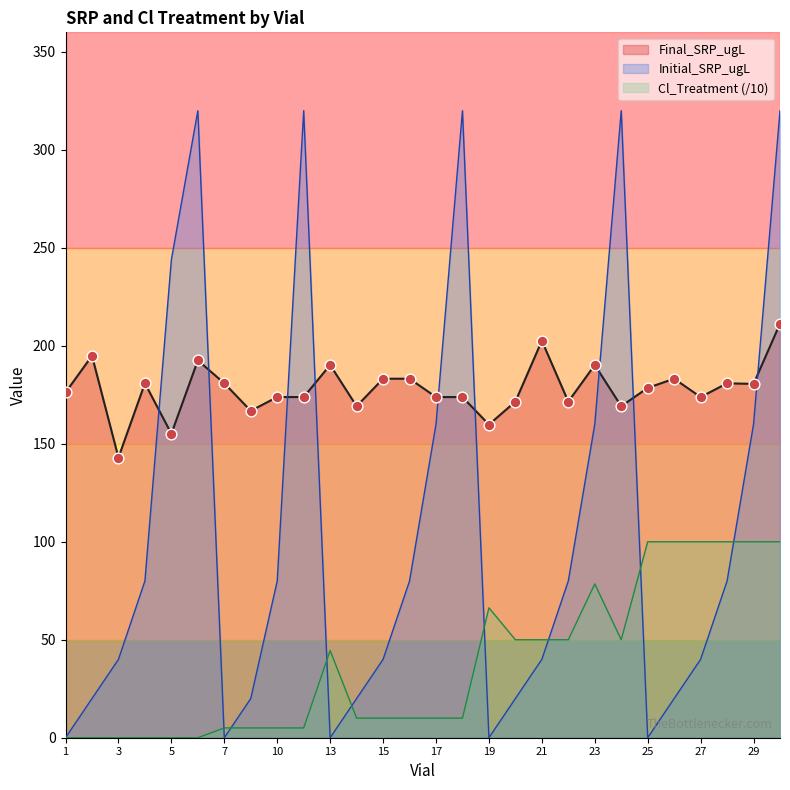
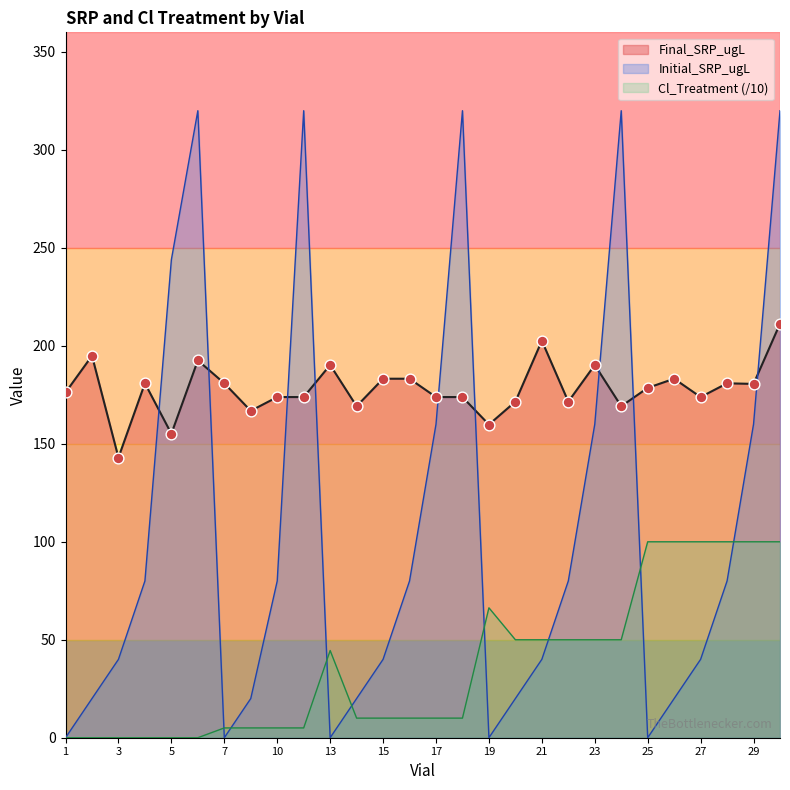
Cl_Treatment (/10), 23: 79 -> 50
